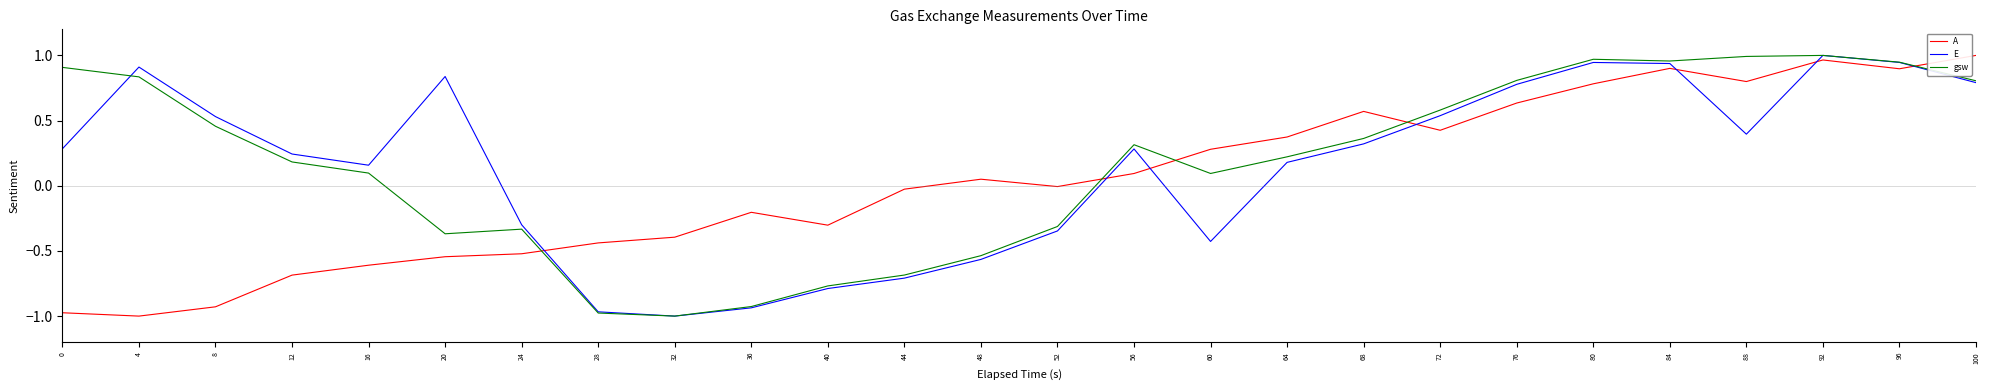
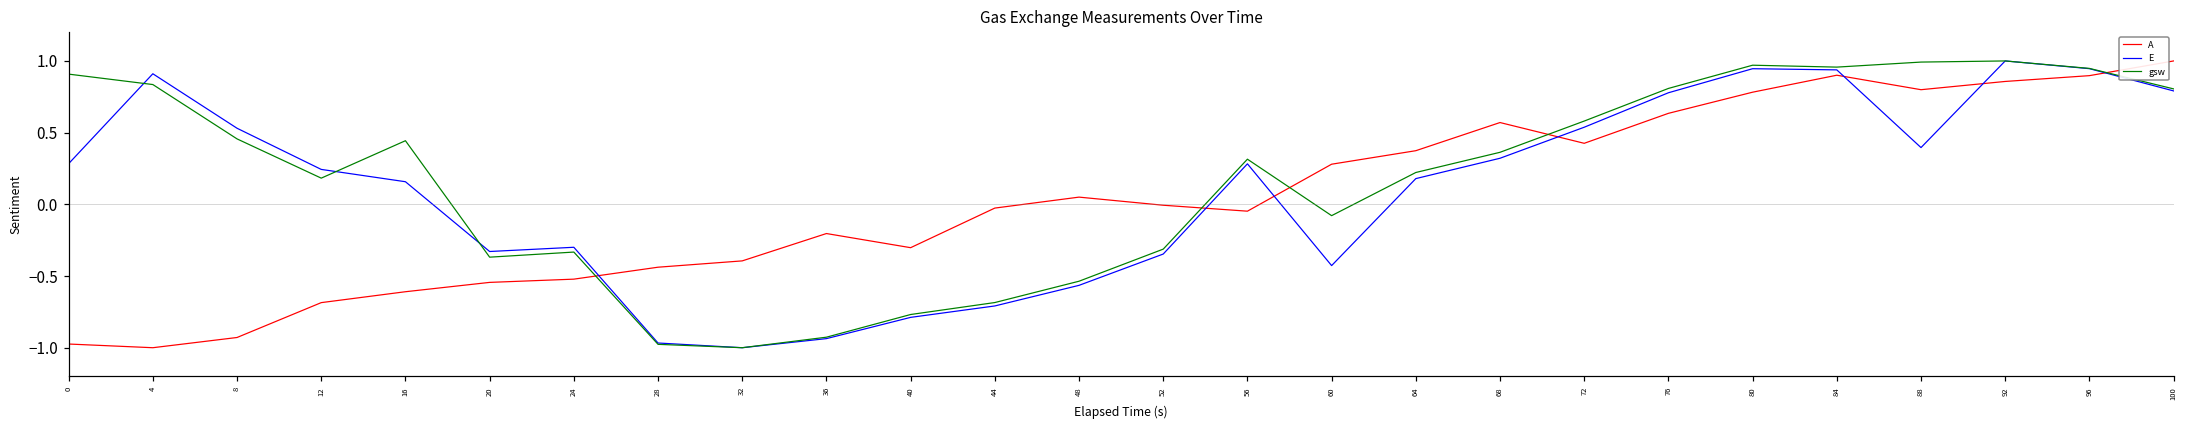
gsw, 16: 0.10 -> 0.44
E, 20: 0.84 -> -0.33
A, 56: 0.09 -> -0.05
gsw, 60: 0.09 -> -0.08
A, 92: 0.96 -> 0.86
